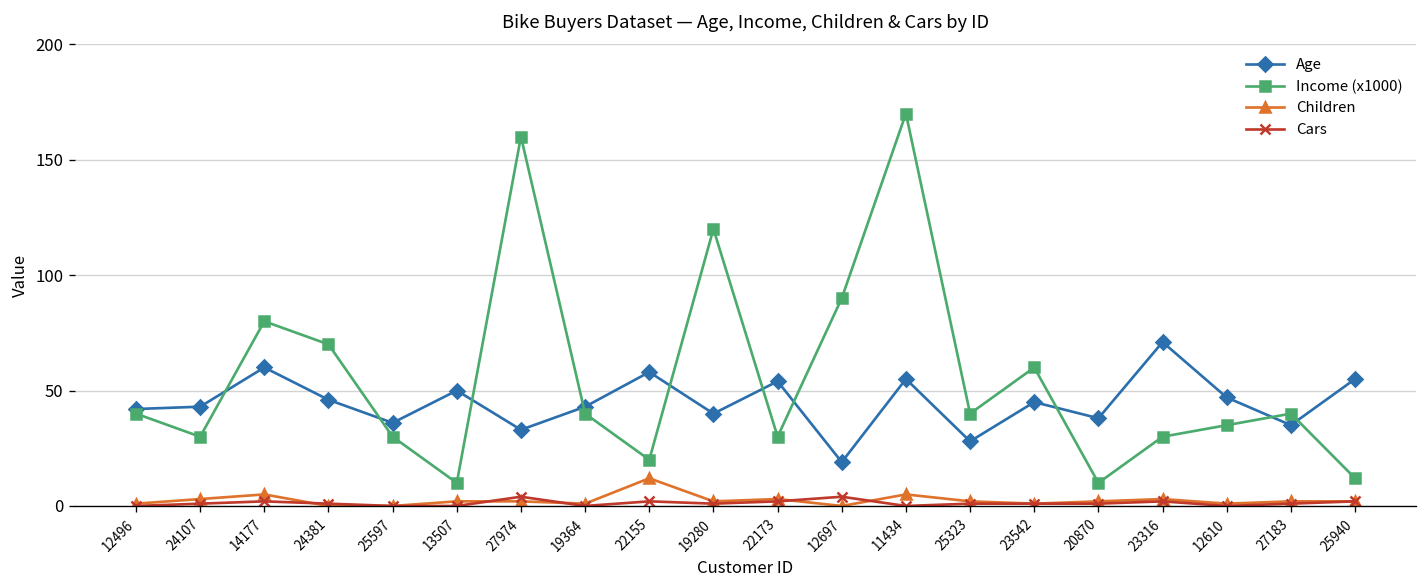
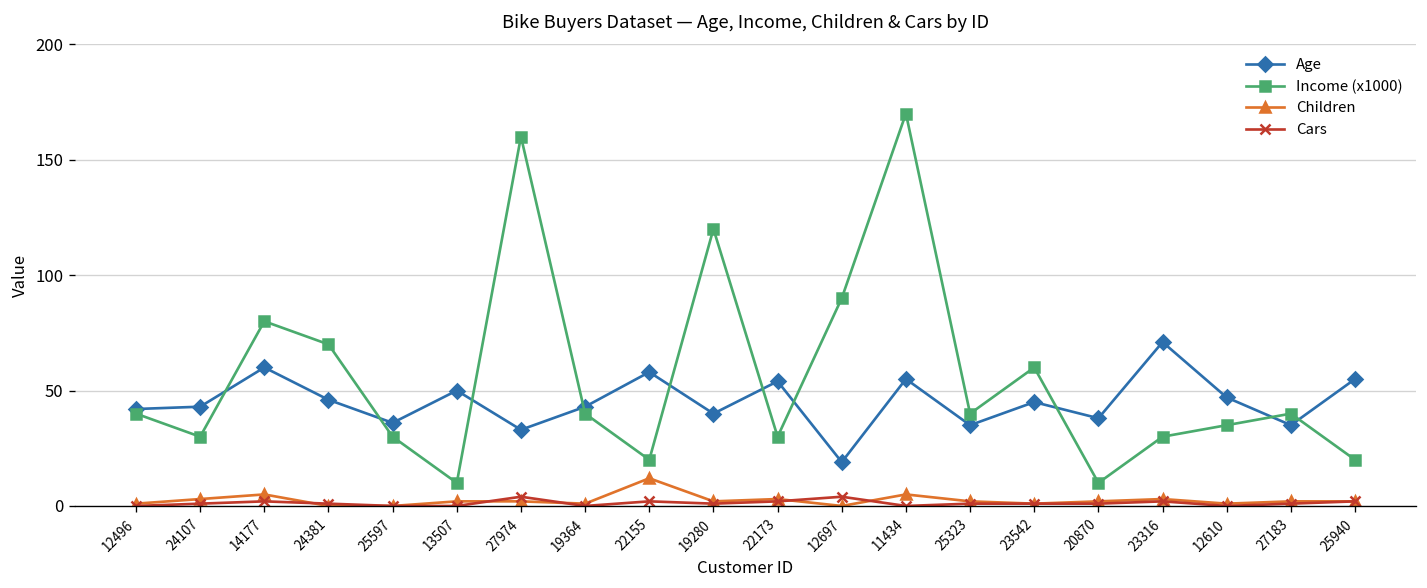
Age, 25323: 28 -> 35
Income (x1000), 25940: 12 -> 20
